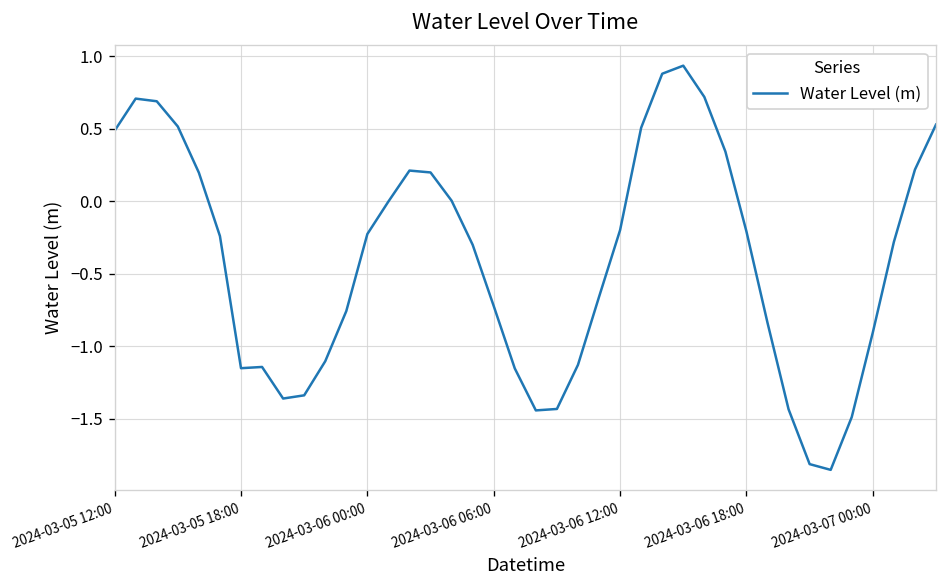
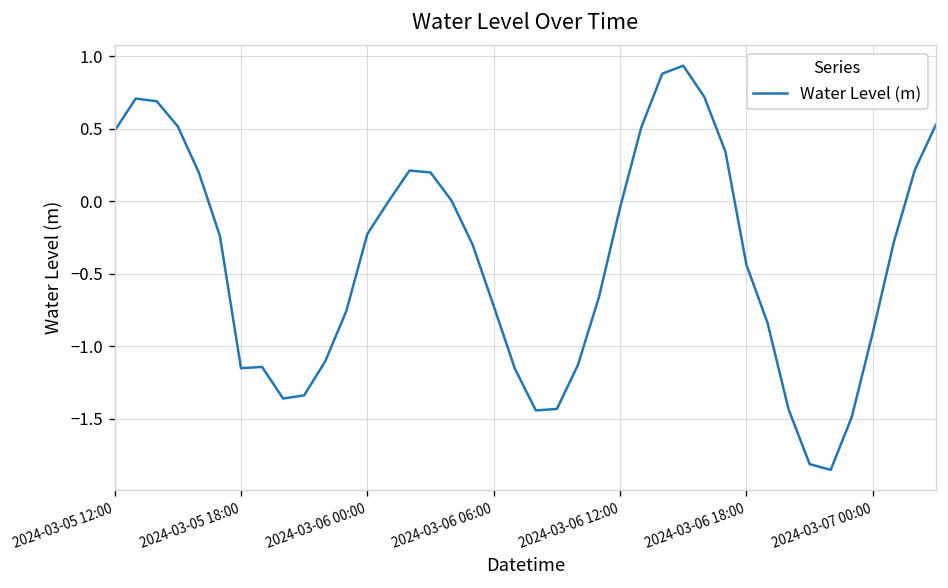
2024-03-06 12:00: -0.20 -> -0.04
2024-03-06 18:00: -0.21 -> -0.44
